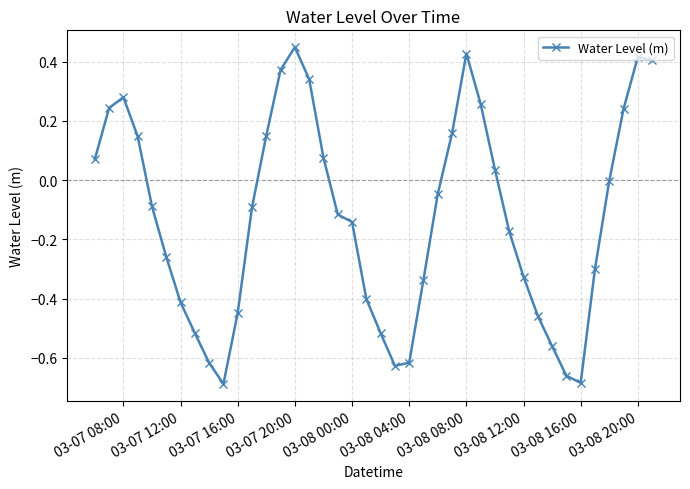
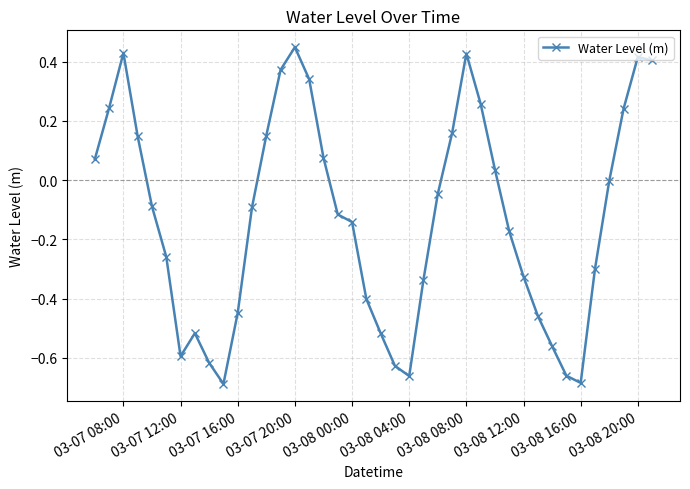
03-07 08:00: 0.28 -> 0.43
03-07 12:00: -0.41 -> -0.59
03-08 04:00: -0.62 -> -0.66
